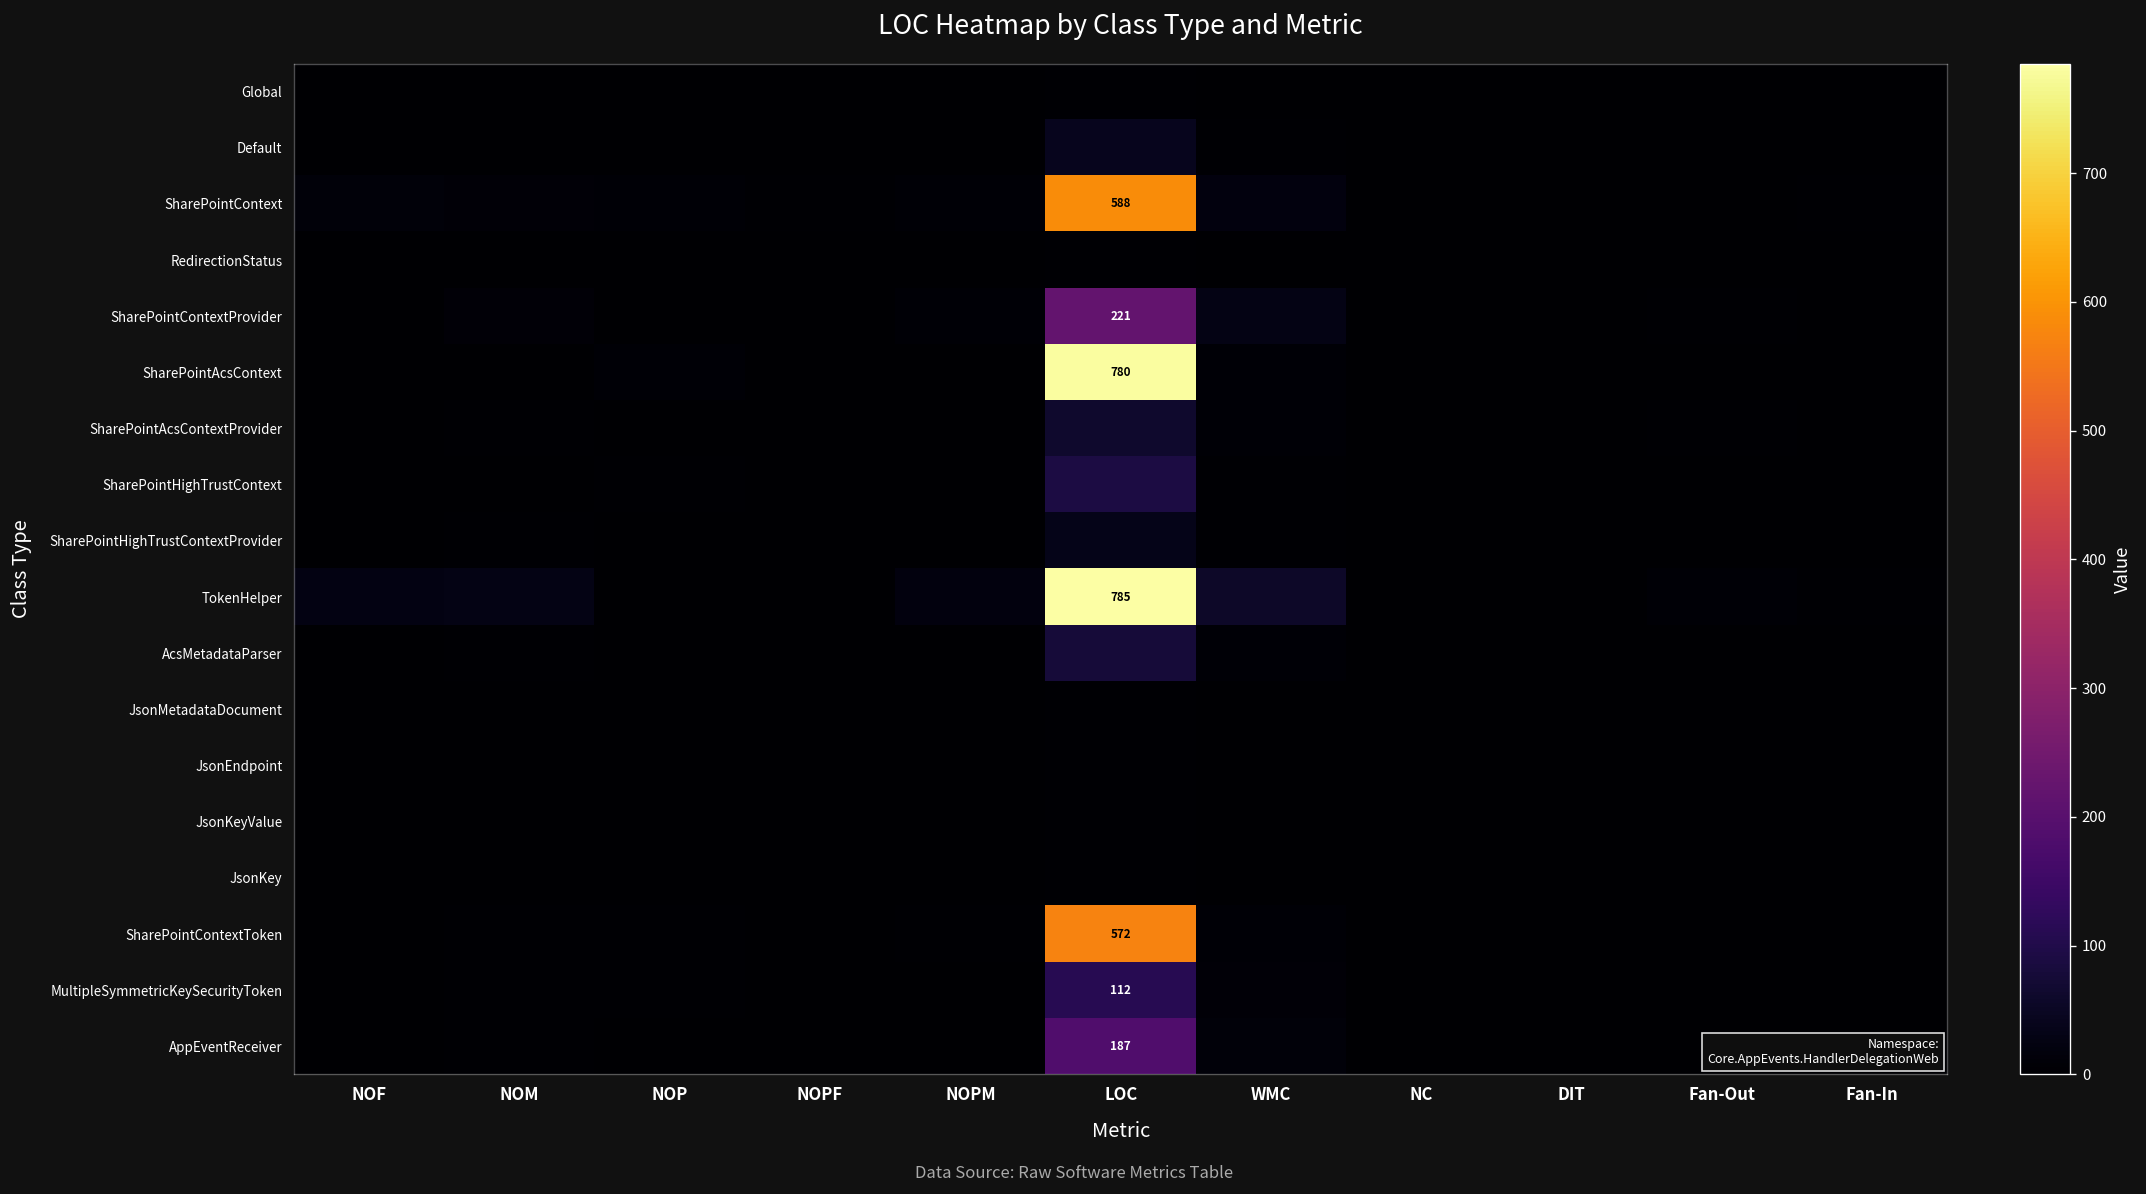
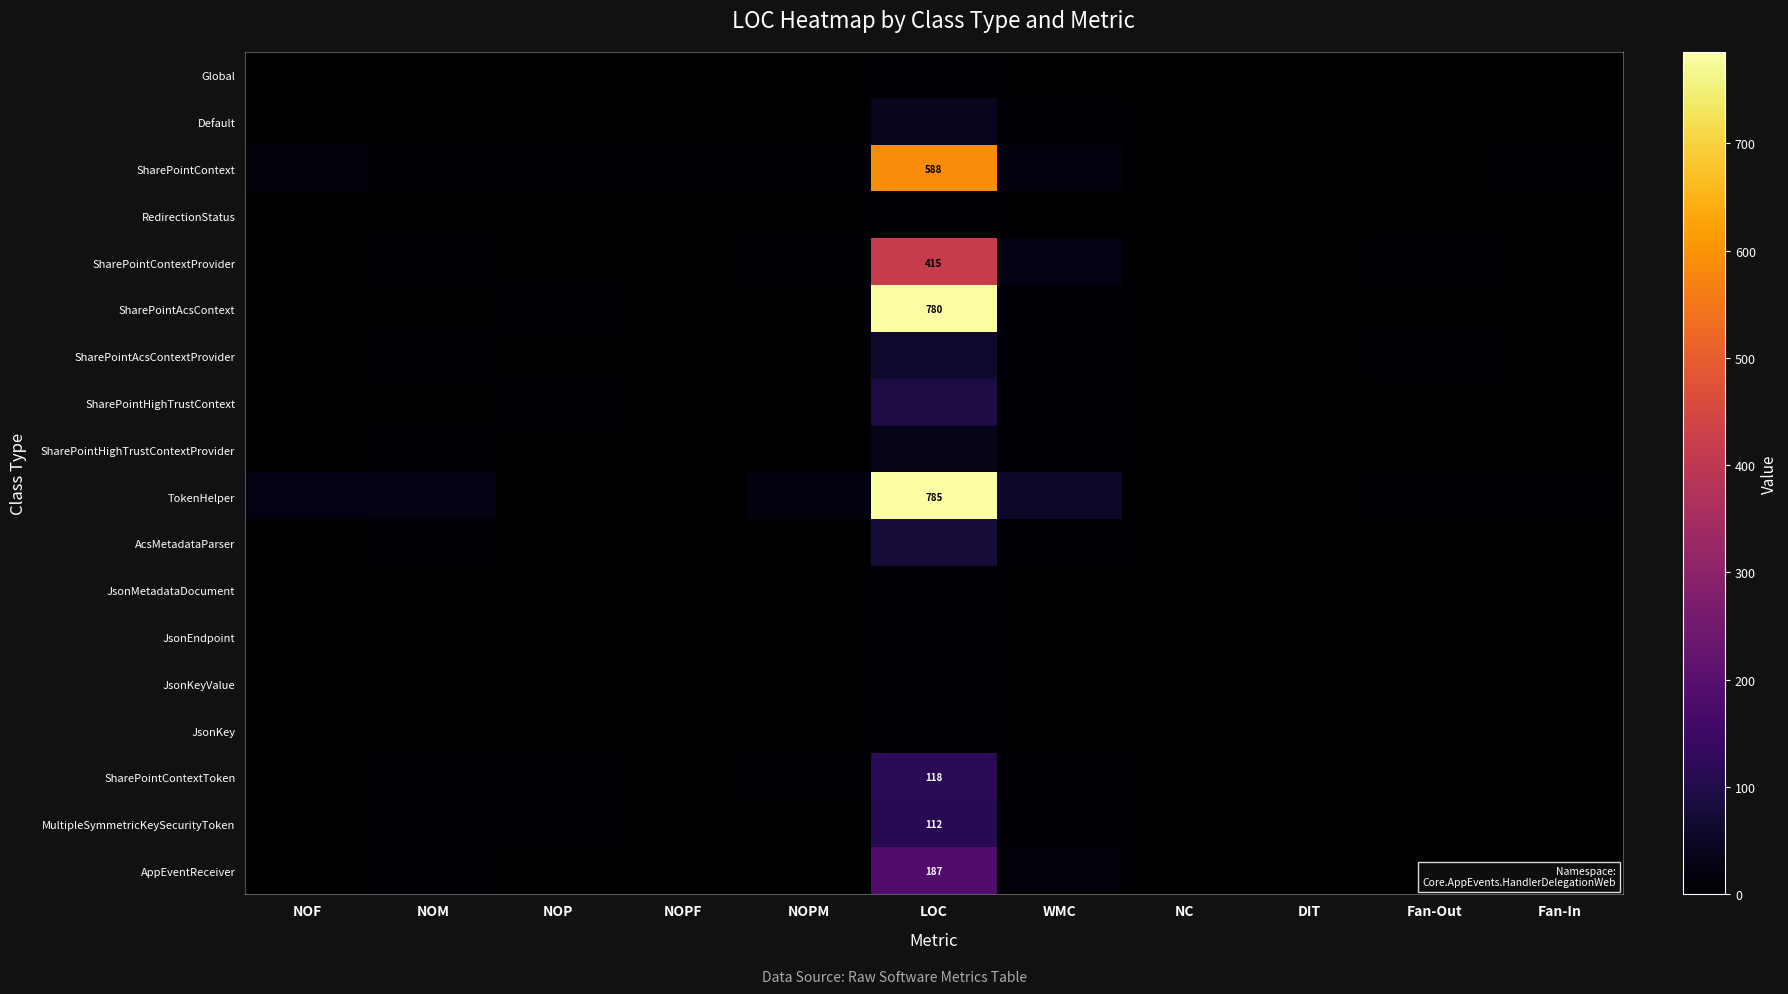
SharePointContextProvider, LOC: 221 -> 415
SharePointContextToken, LOC: 572 -> 118
